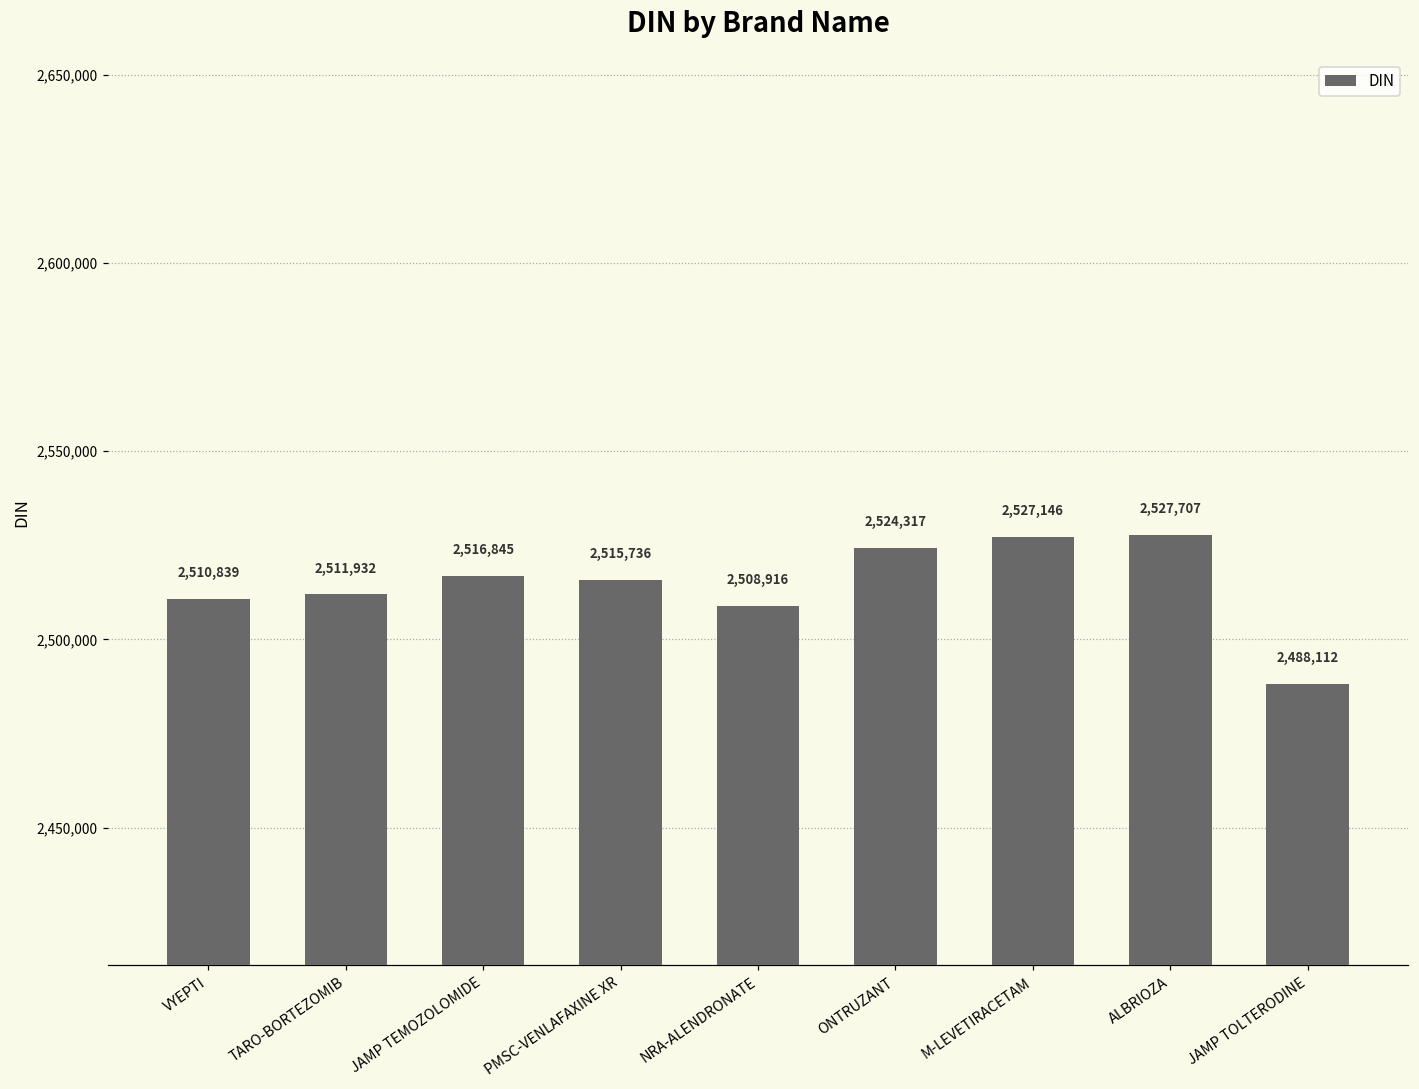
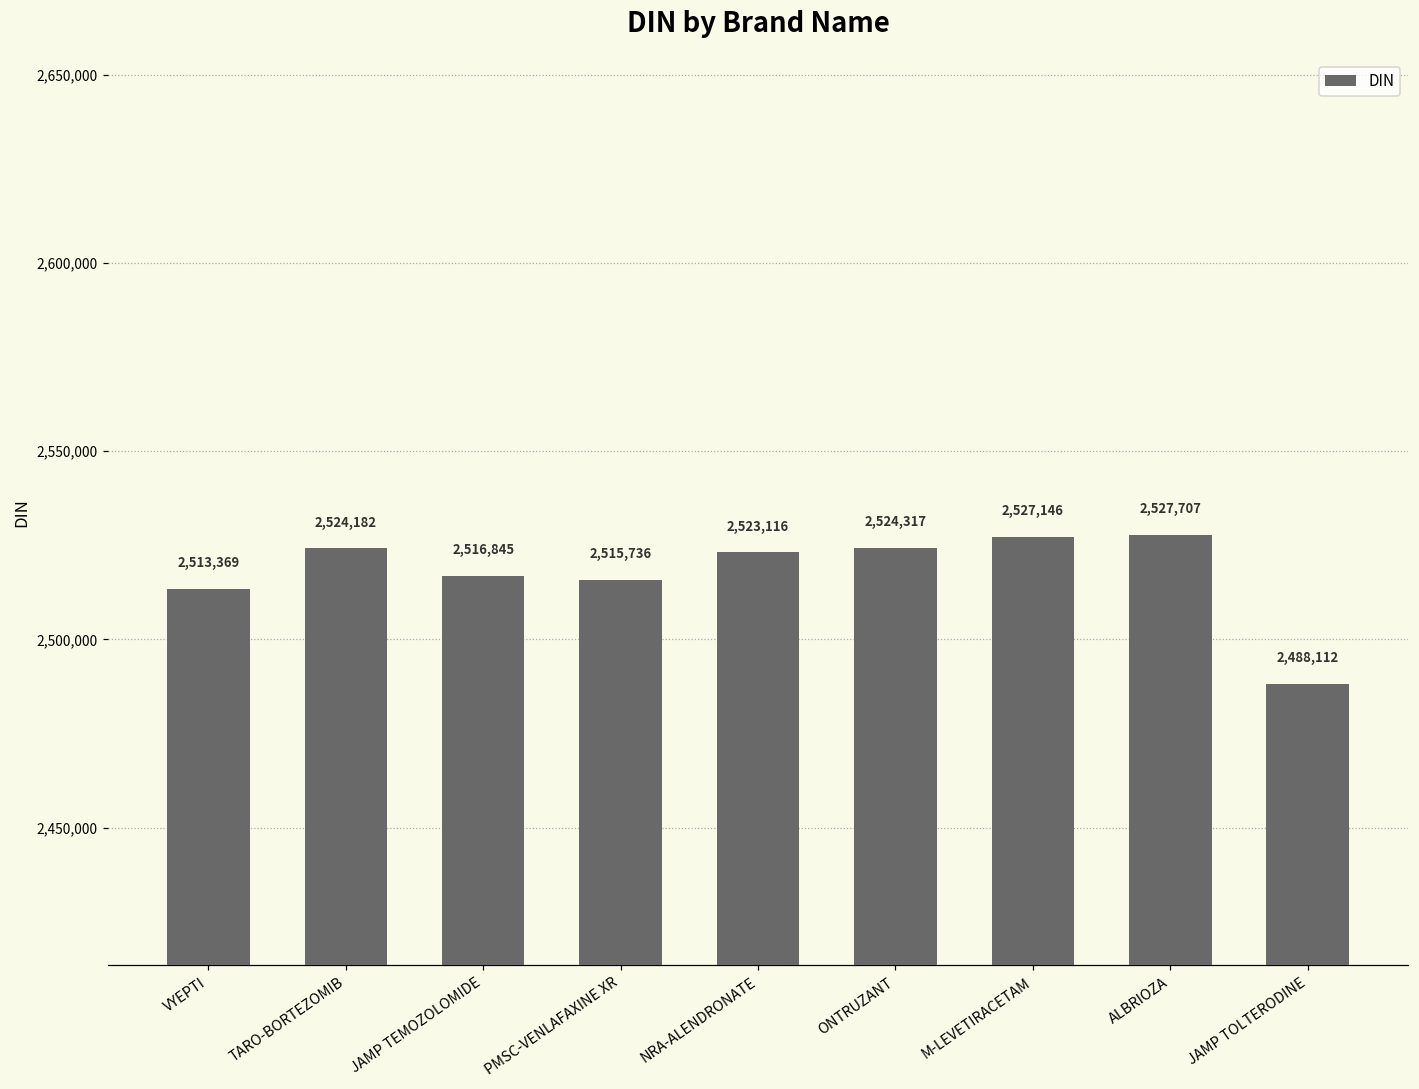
VYEPTI: 2,510,839 -> 2,513,369
TARO-BORTEZOMIB: 2,511,932 -> 2,524,182
NRA-ALENDRONATE: 2,508,916 -> 2,523,116
